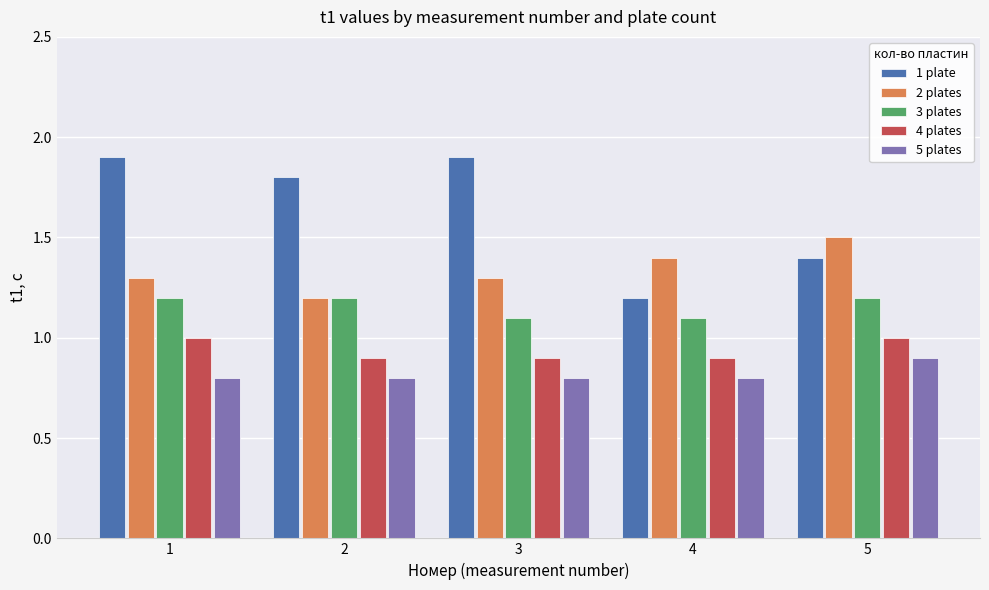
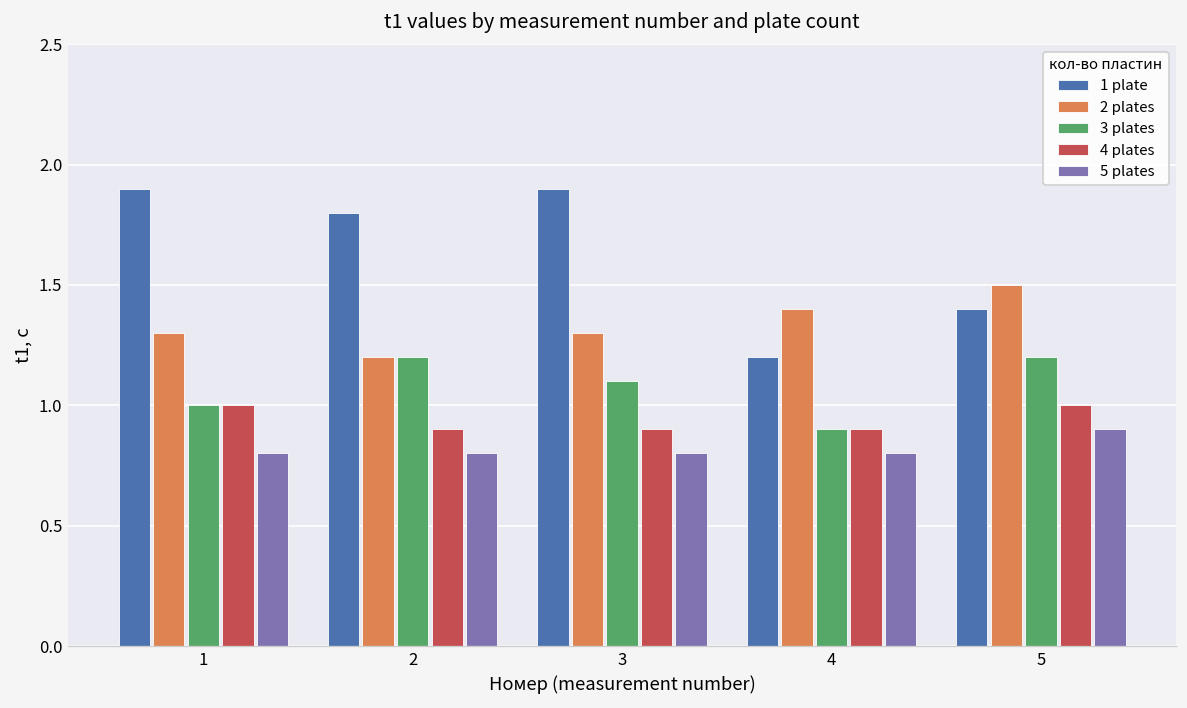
3 plates, 1: 1.2 -> 1.0
3 plates, 4: 1.1 -> 0.9
